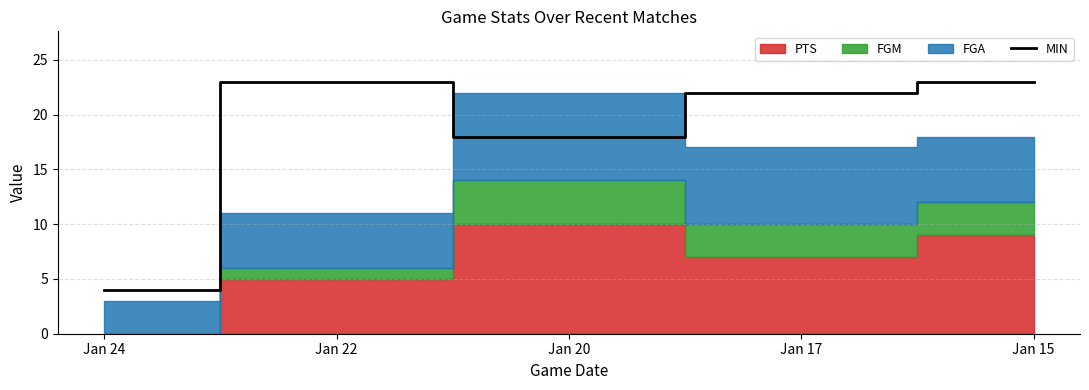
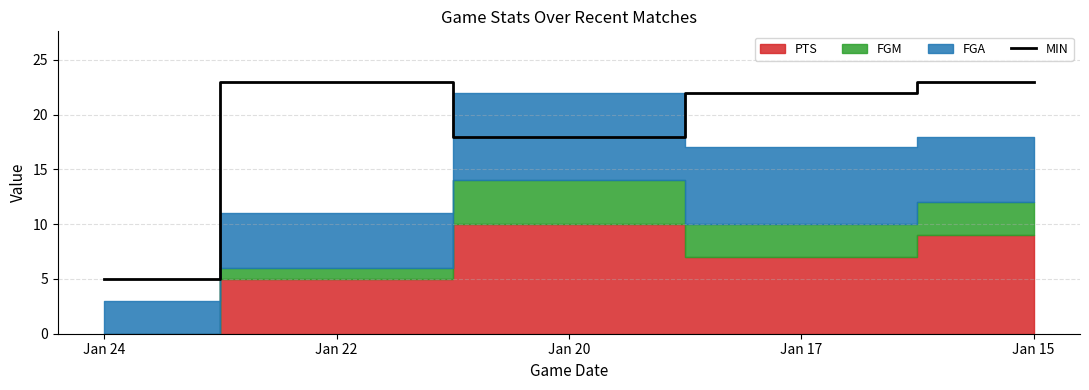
MIN, Jan 24: 4 -> 5
